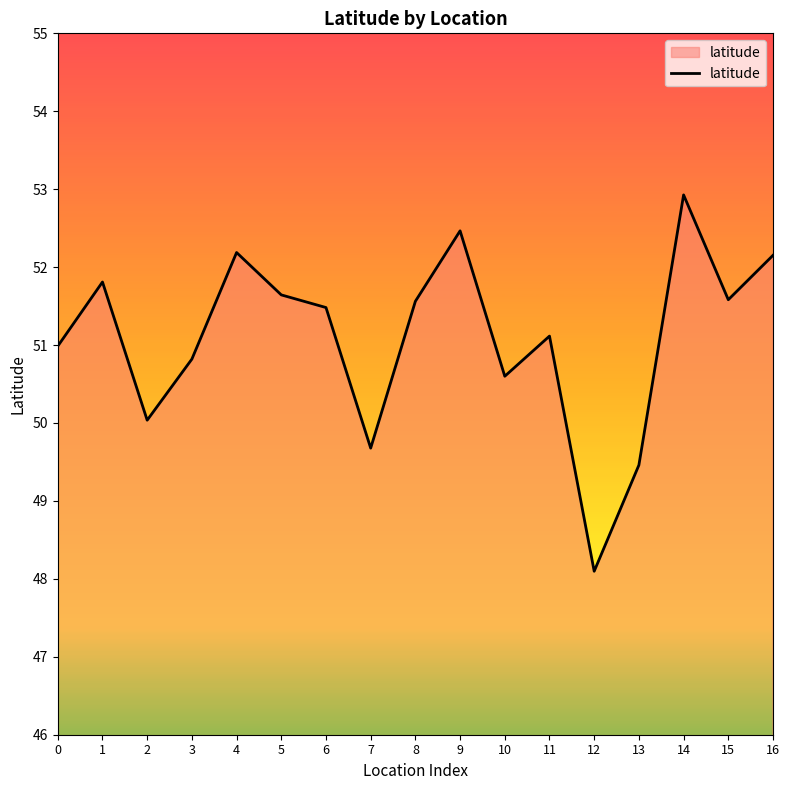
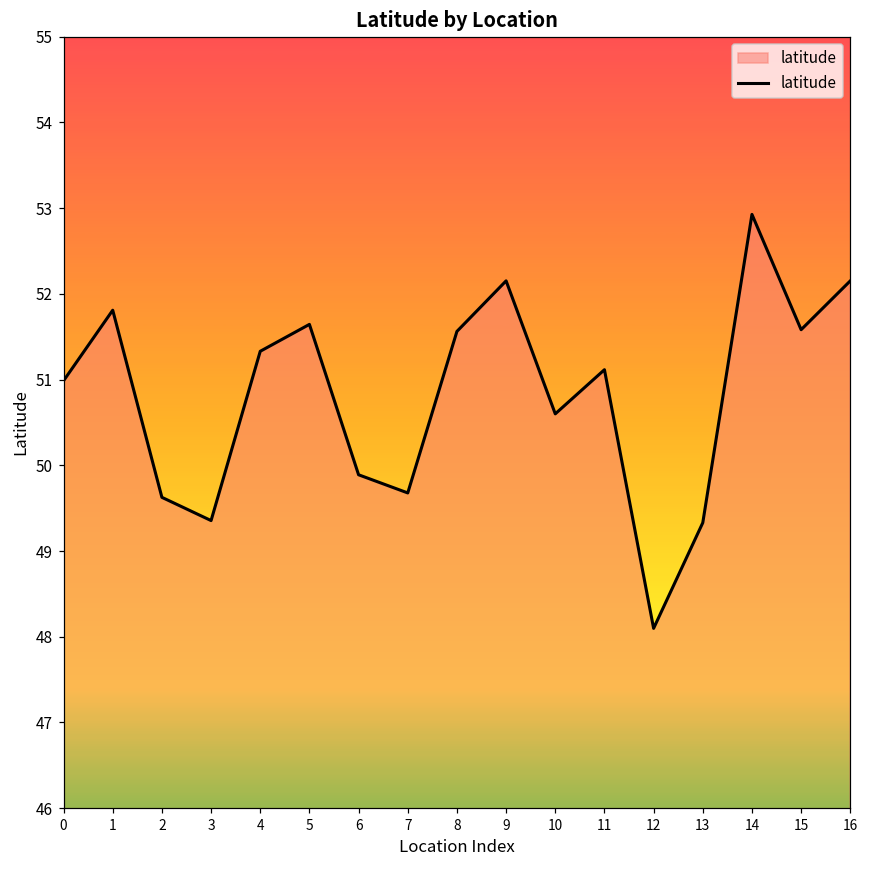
2: 50.0 -> 49.6
3: 50.8 -> 49.4
4: 52.2 -> 51.3
6: 51.5 -> 49.9
9: 52.5 -> 52.2
13: 49.5 -> 49.3
